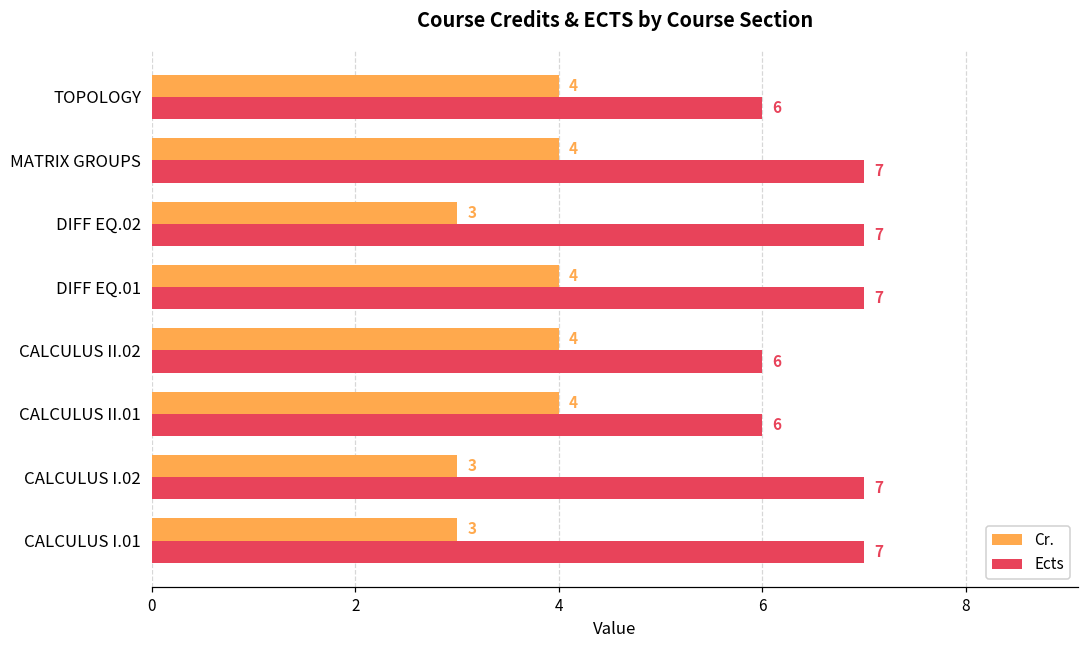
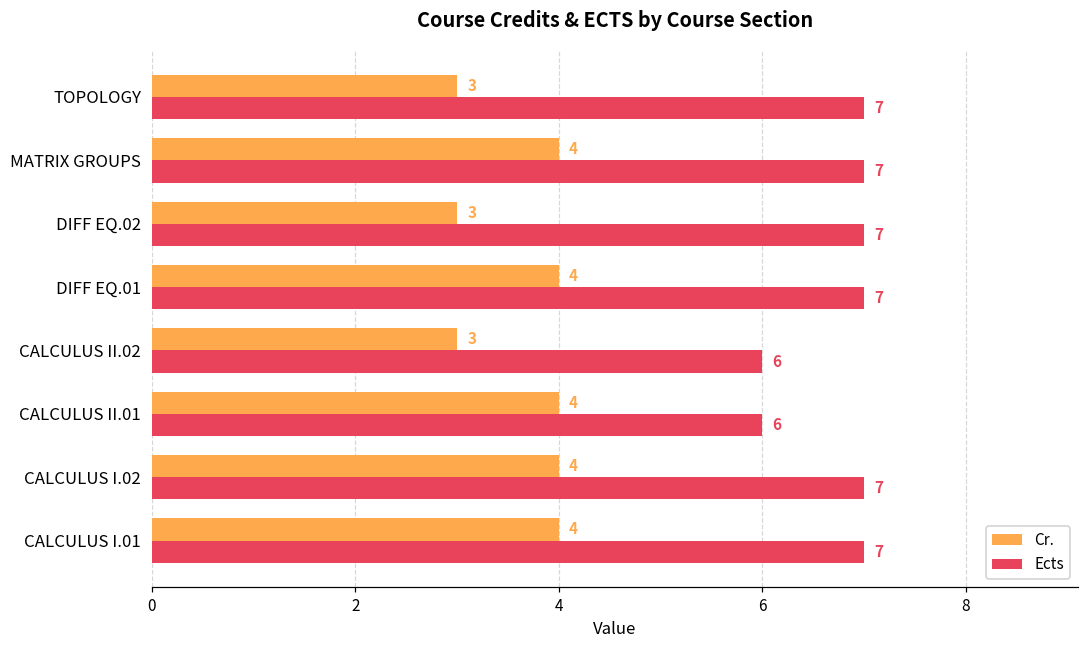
Cr., TOPOLOGY: 4 -> 3
Ects, TOPOLOGY: 6 -> 7
Cr., CALCULUS II.02: 4 -> 3
Cr., CALCULUS I.02: 3 -> 4
Cr., CALCULUS I.01: 3 -> 4
